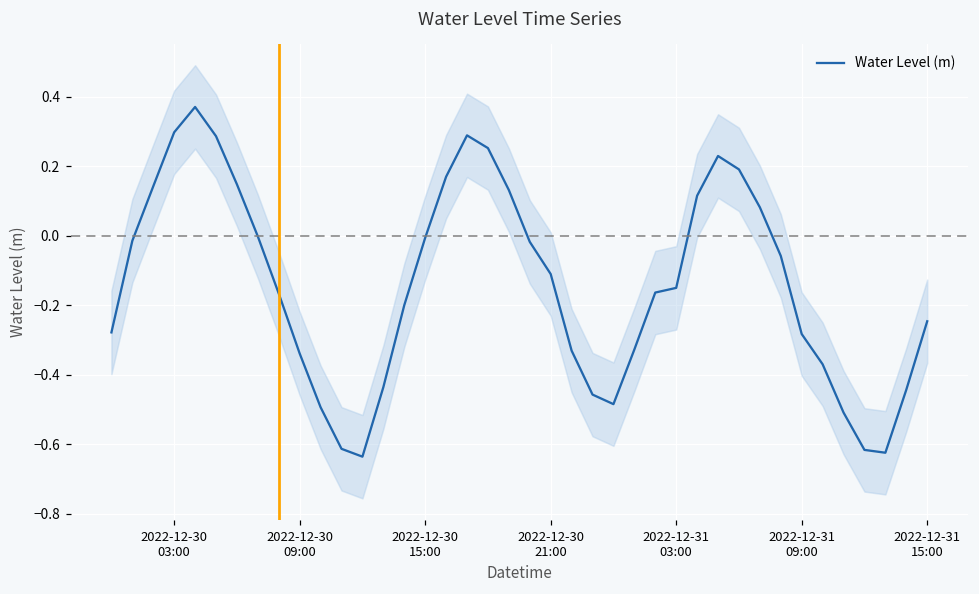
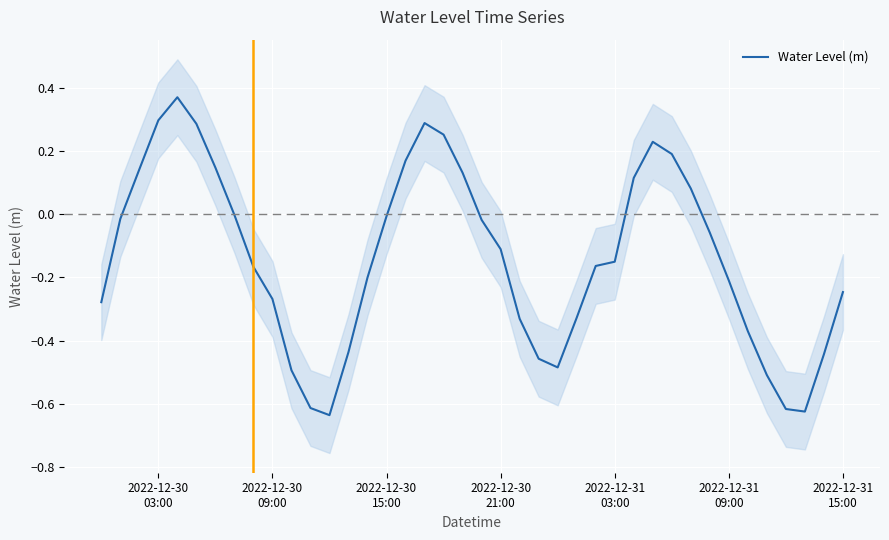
Water Level (m), 2022-12-30 09:00: -0.34 -> -0.27
Water Level (m), 2022-12-31 09:00: -0.28 -> -0.21
